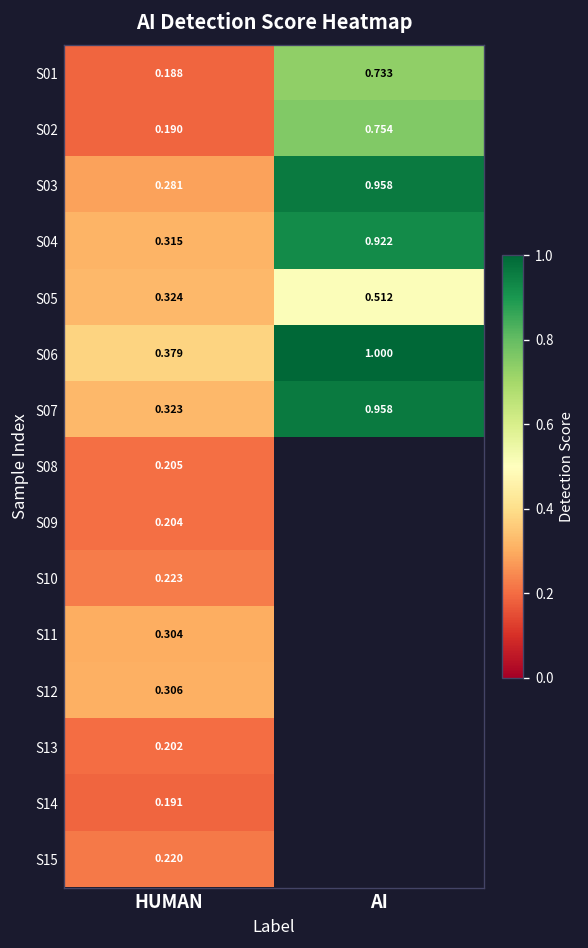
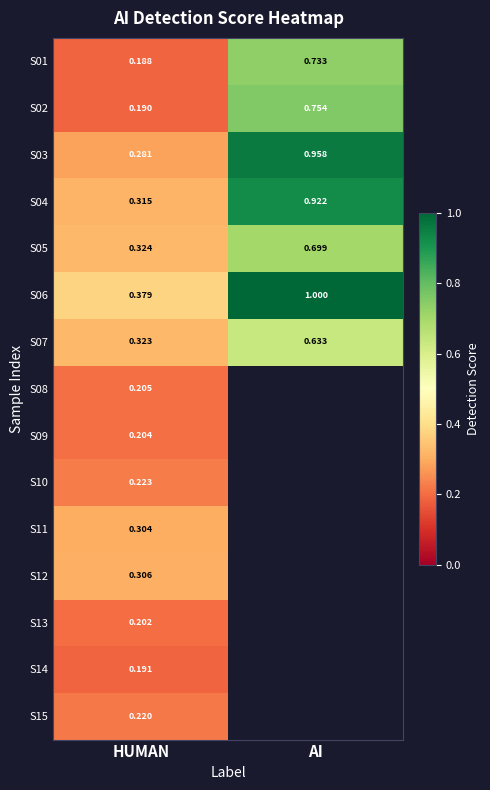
S05, AI: 0.512 -> 0.699
S07, AI: 0.958 -> 0.633
